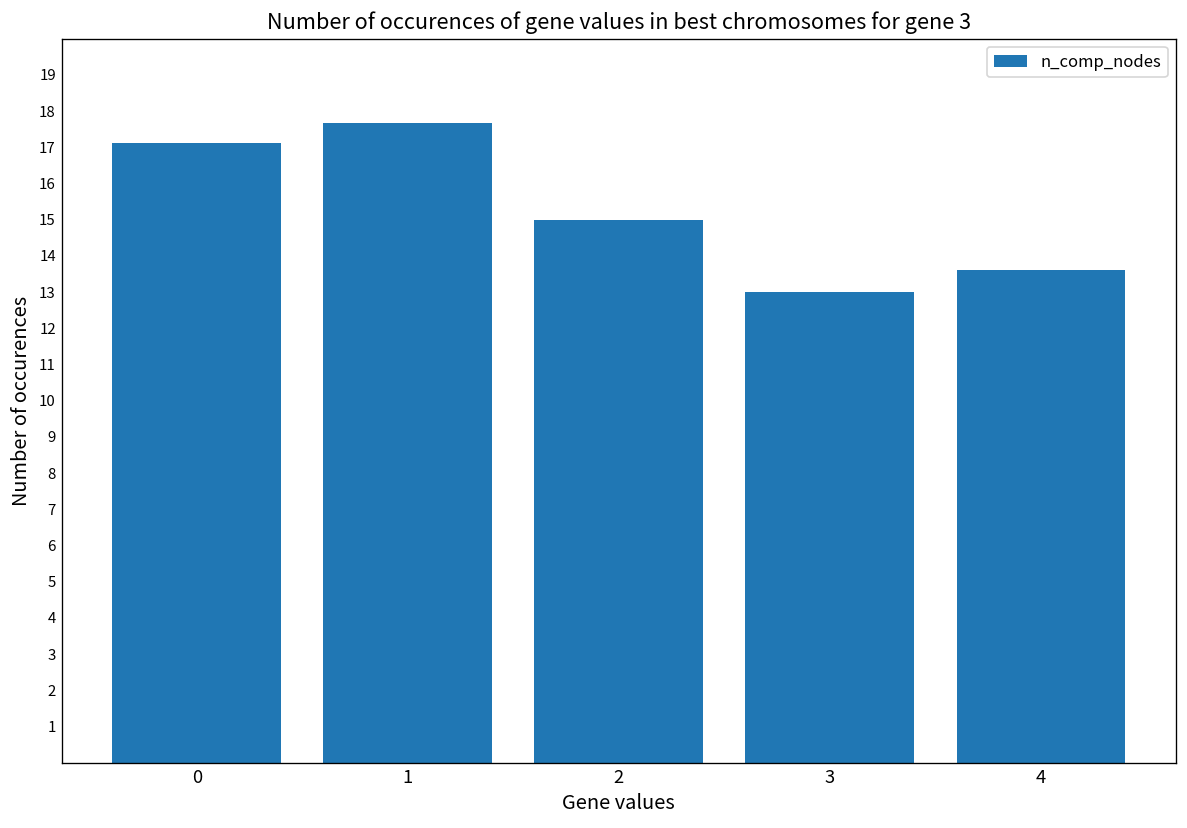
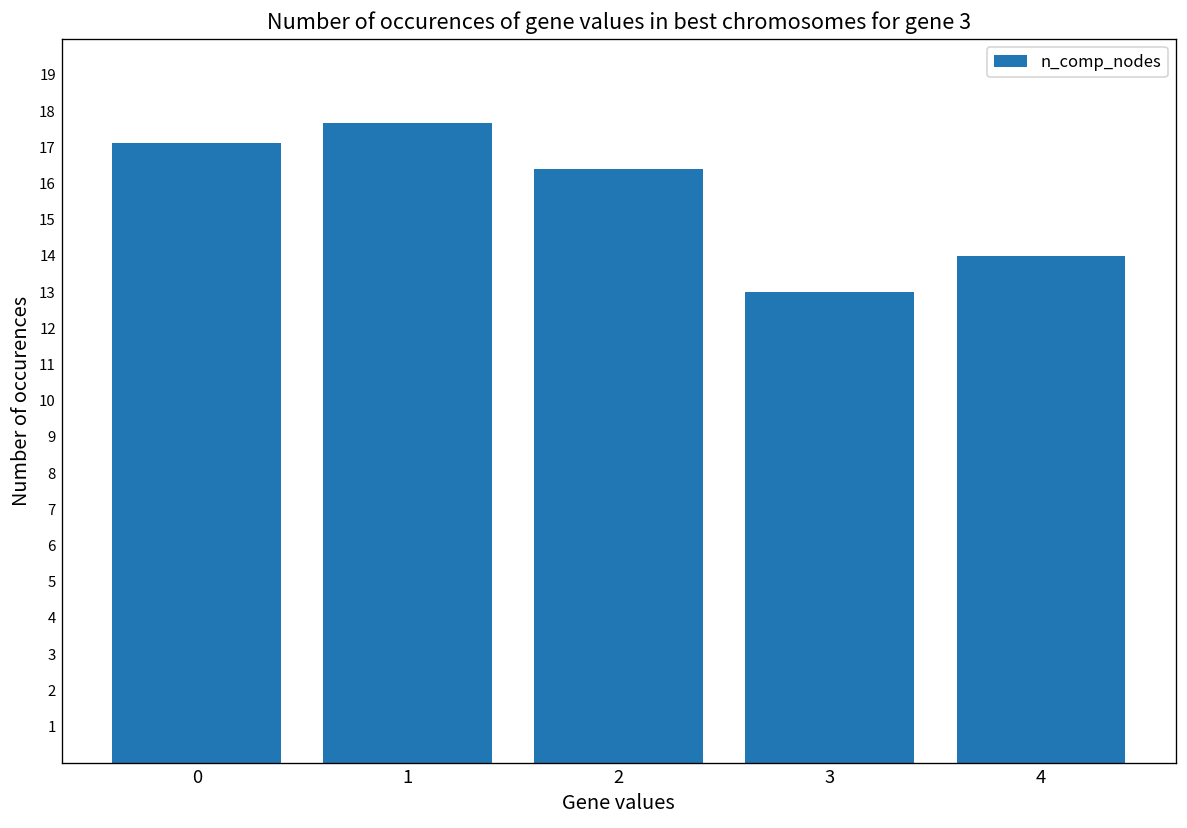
2: 15.0 -> 16.4
4: 13.6 -> 14.0
